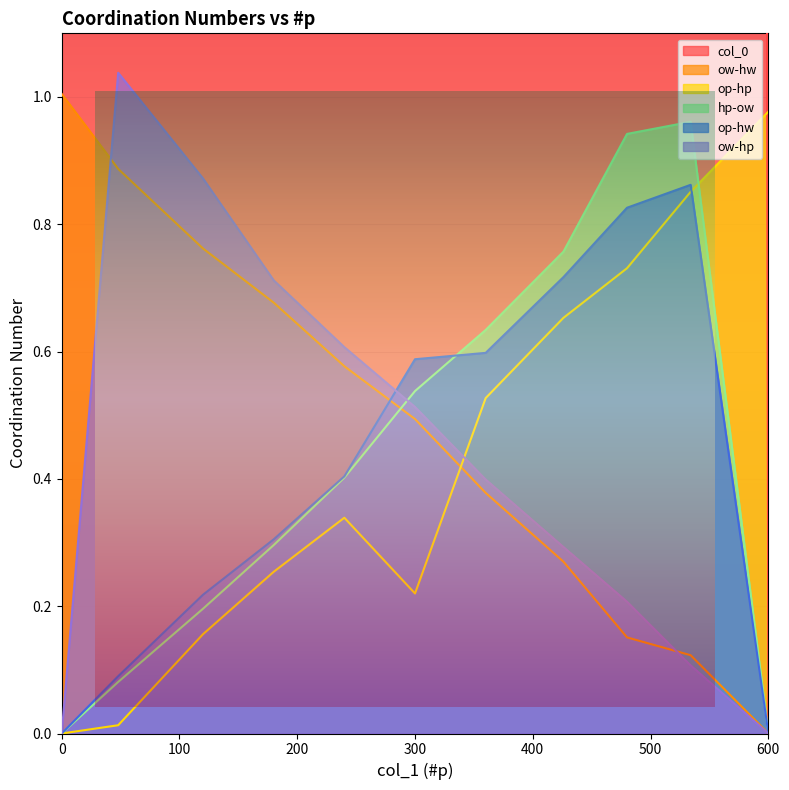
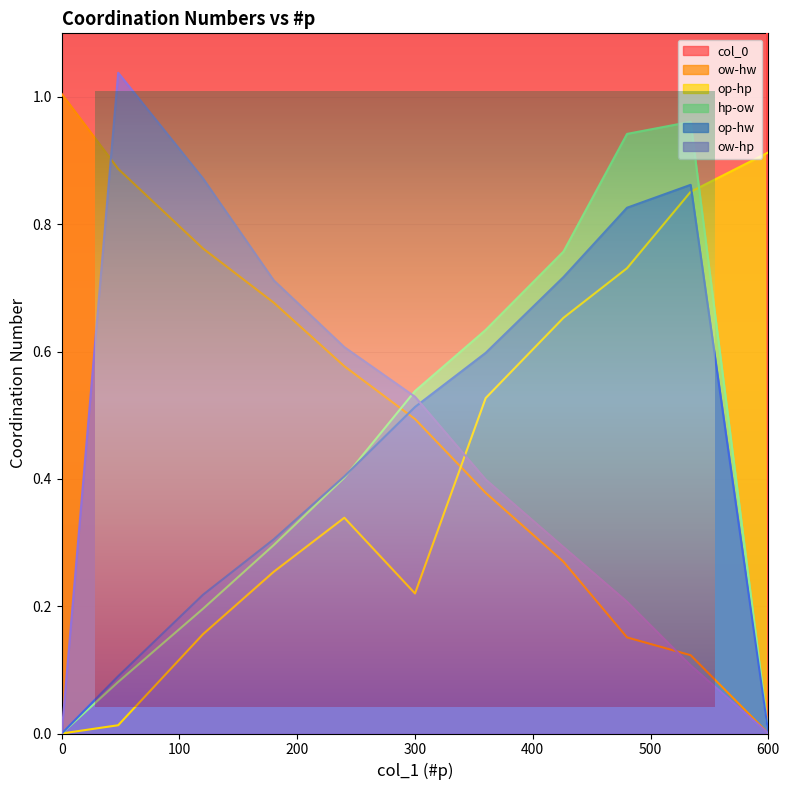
op-hw, 300: 0.59 -> 0.51
ow-hp, 300: 0.51 -> 0.53
op-hp, 600: 0.98 -> 0.91
